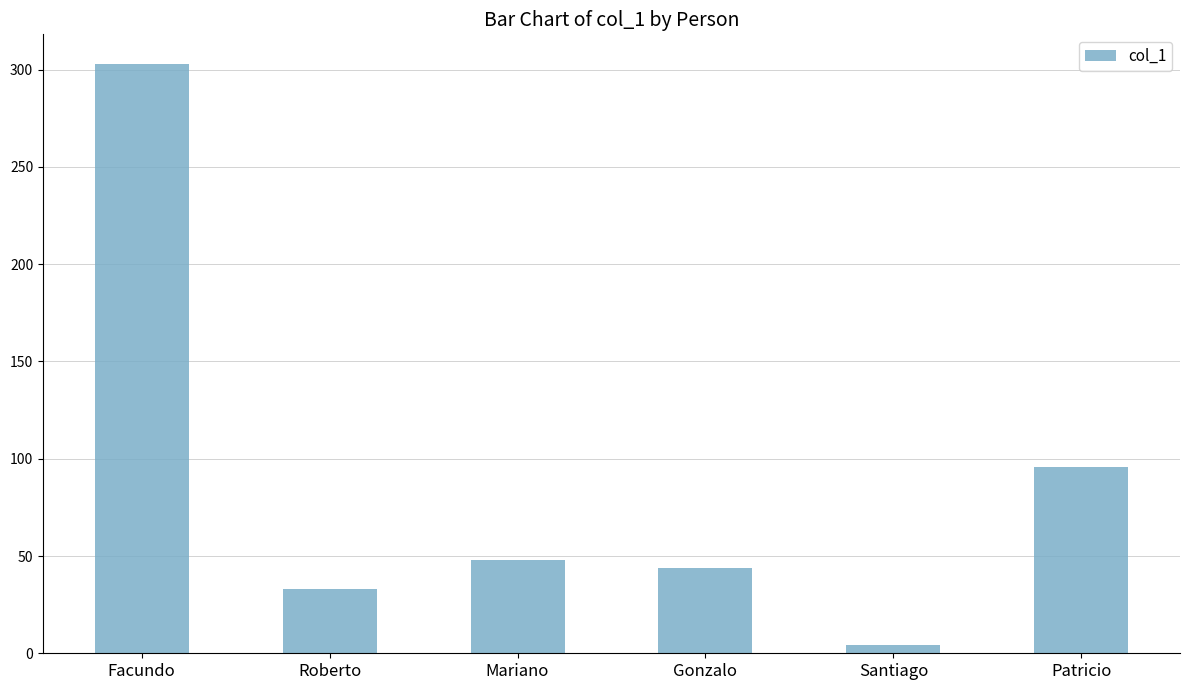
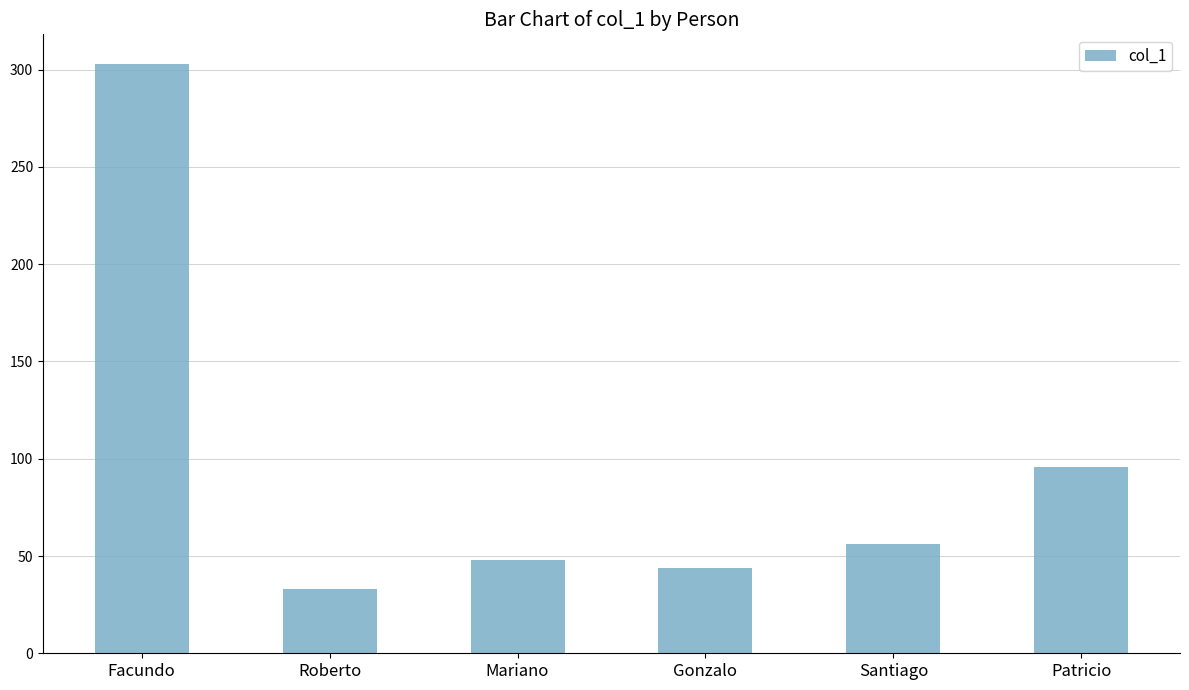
Santiago: 4 -> 56
